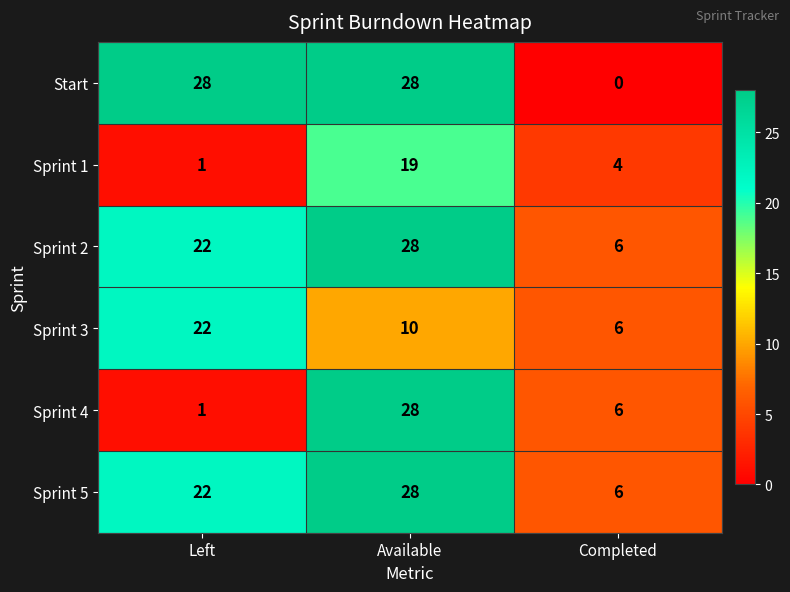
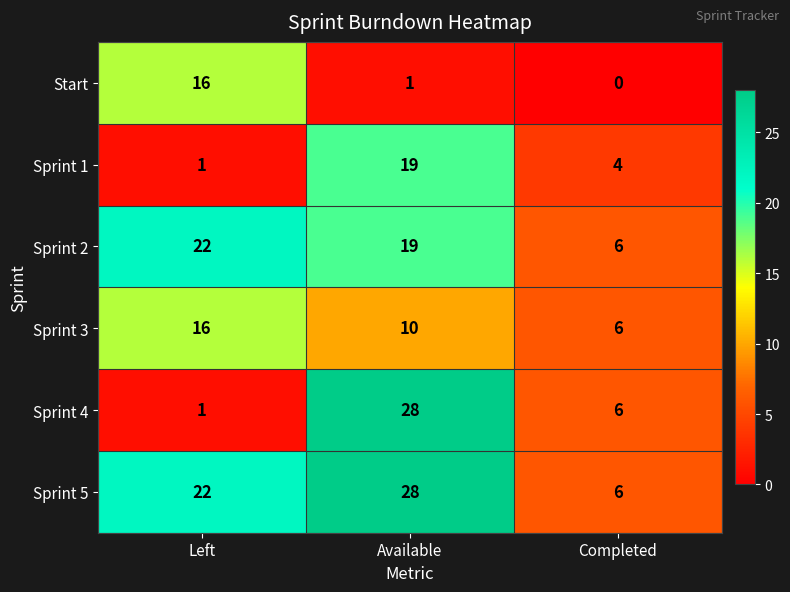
Start, Left: 28 -> 16
Start, Available: 28 -> 1
Sprint 2, Available: 28 -> 19
Sprint 3, Left: 22 -> 16
